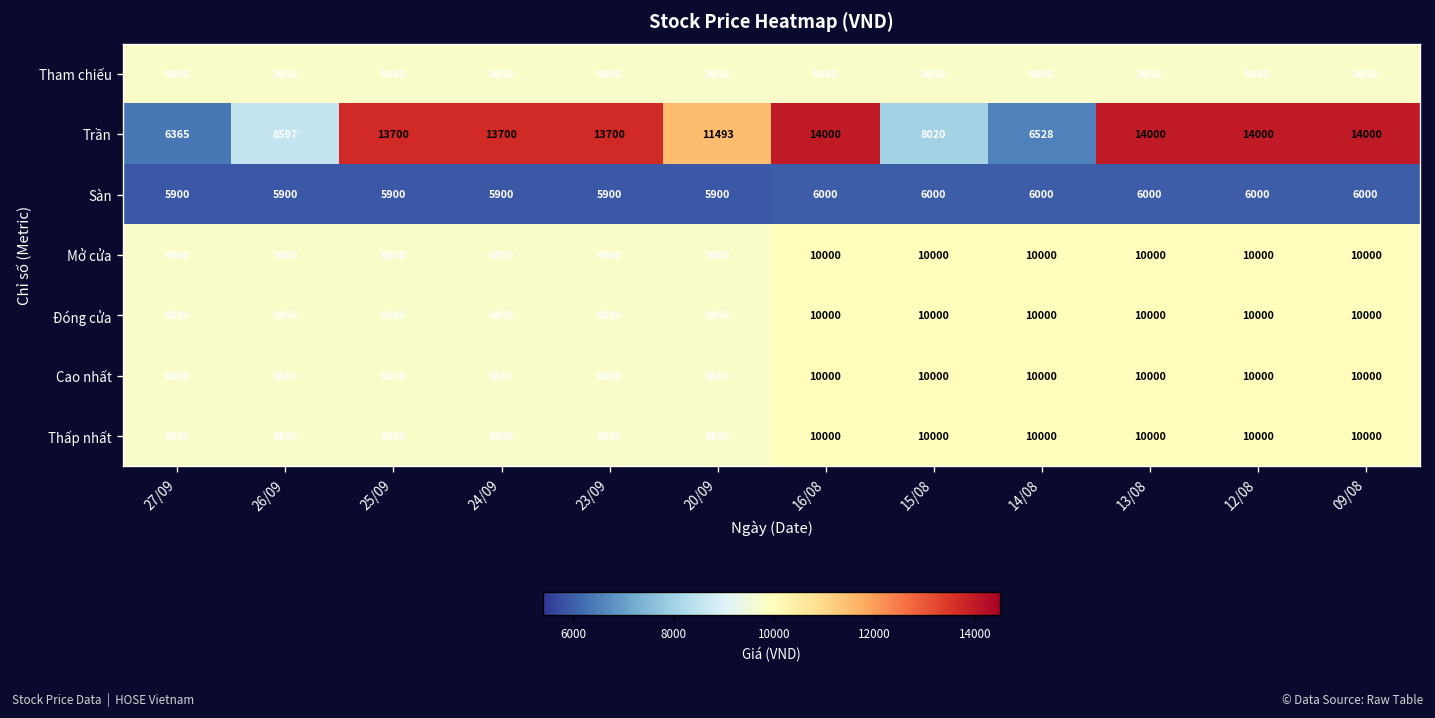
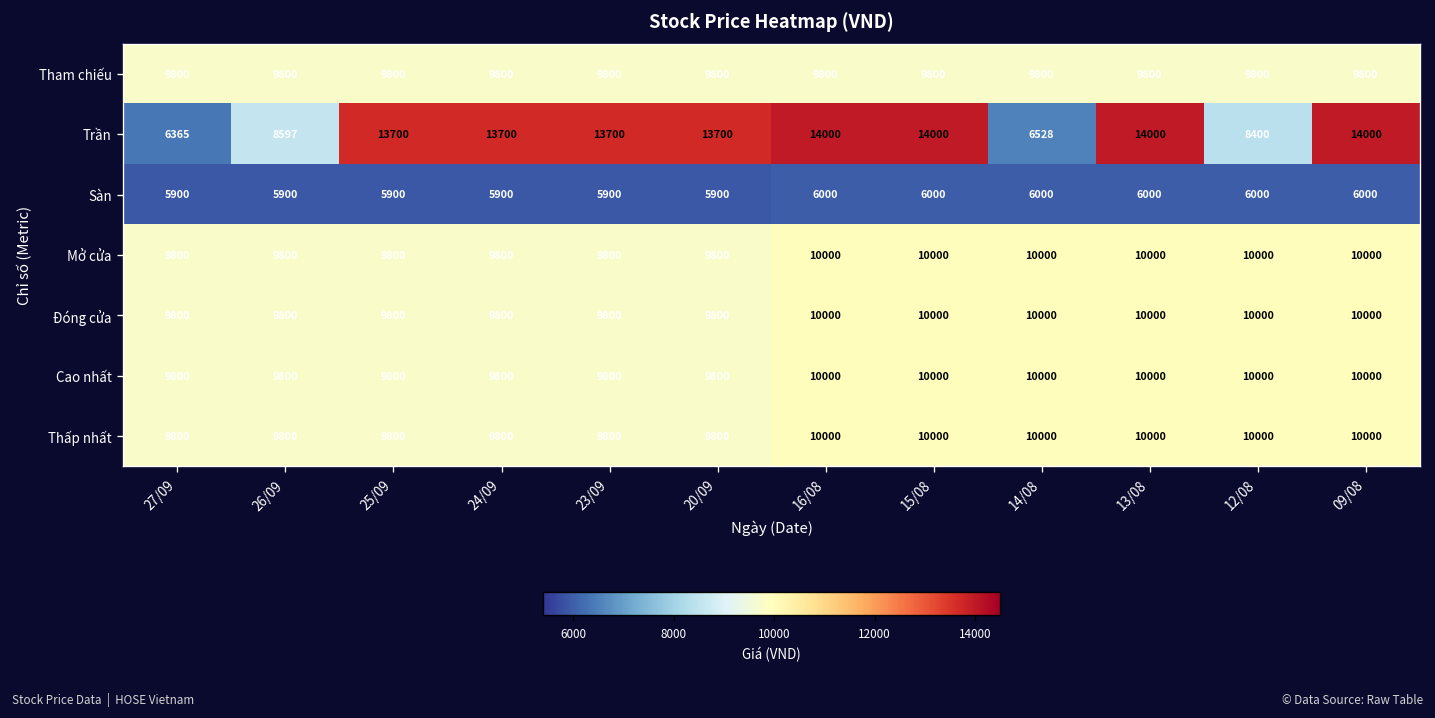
Trần, 20/09: 11493 -> 13700
Trần, 15/08: 8020 -> 14000
Trần, 12/08: 14000 -> 8400
